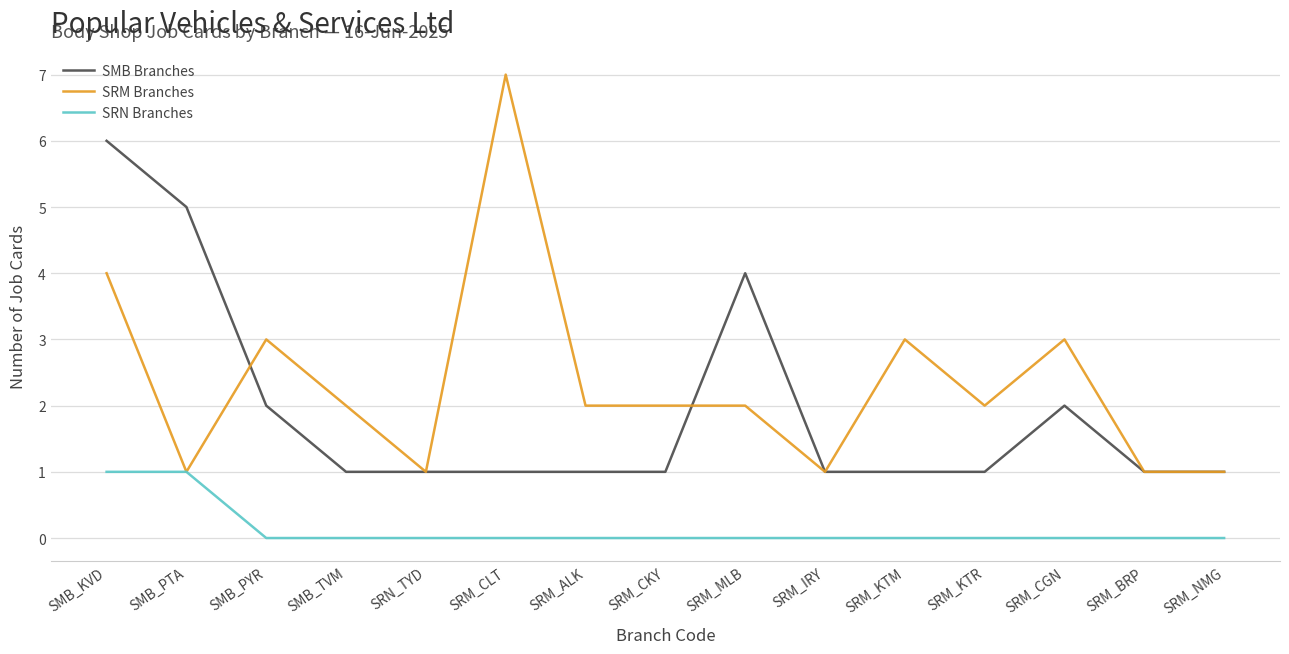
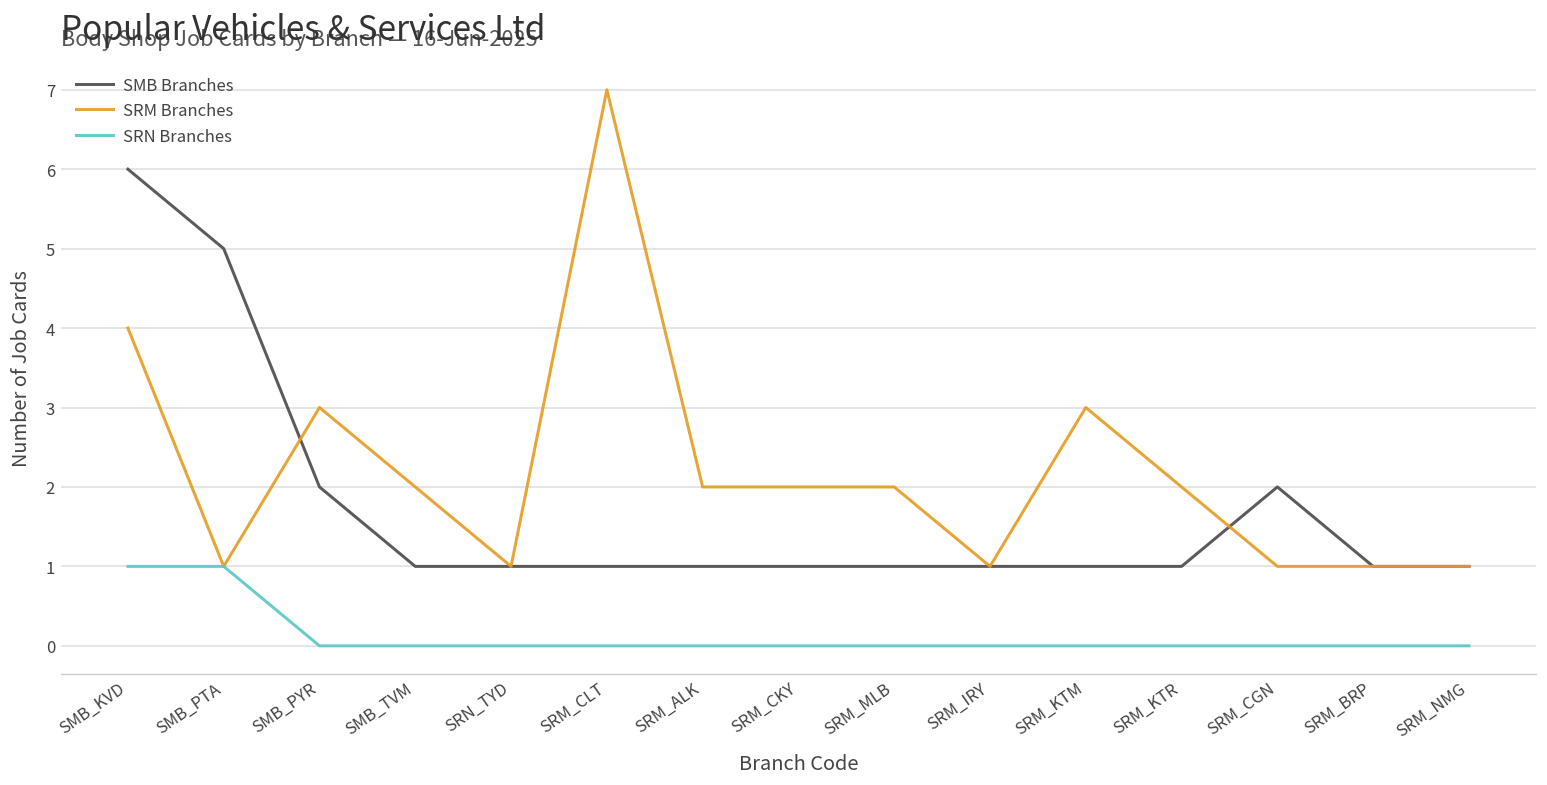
SMB Branches, SRM_MLB: 4 -> 1
SRM Branches, SRM_CGN: 3 -> 1
